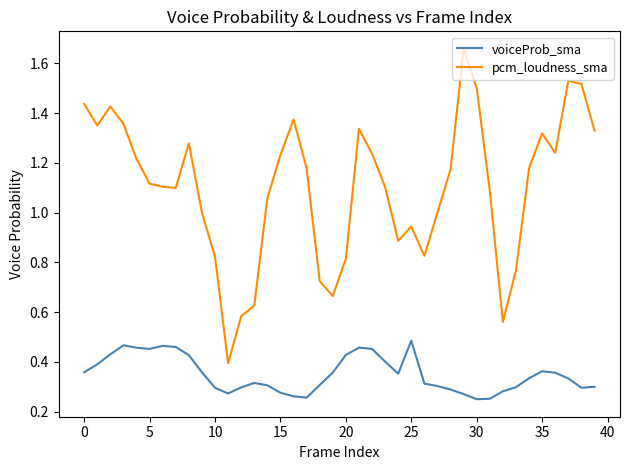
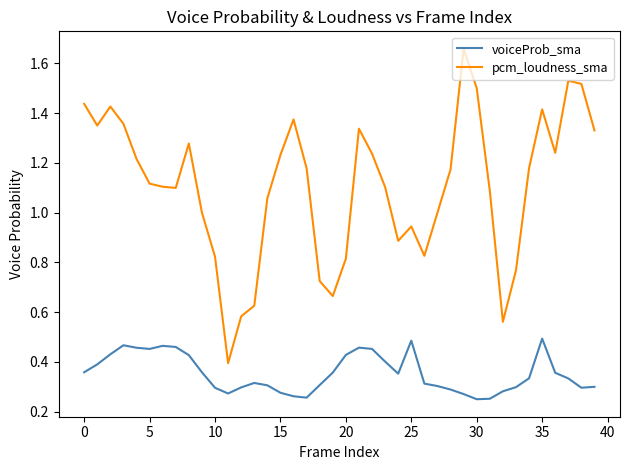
voiceProb_sma, 35: 0.36 -> 0.49
pcm_loudness_sma, 35: 1.32 -> 1.42
